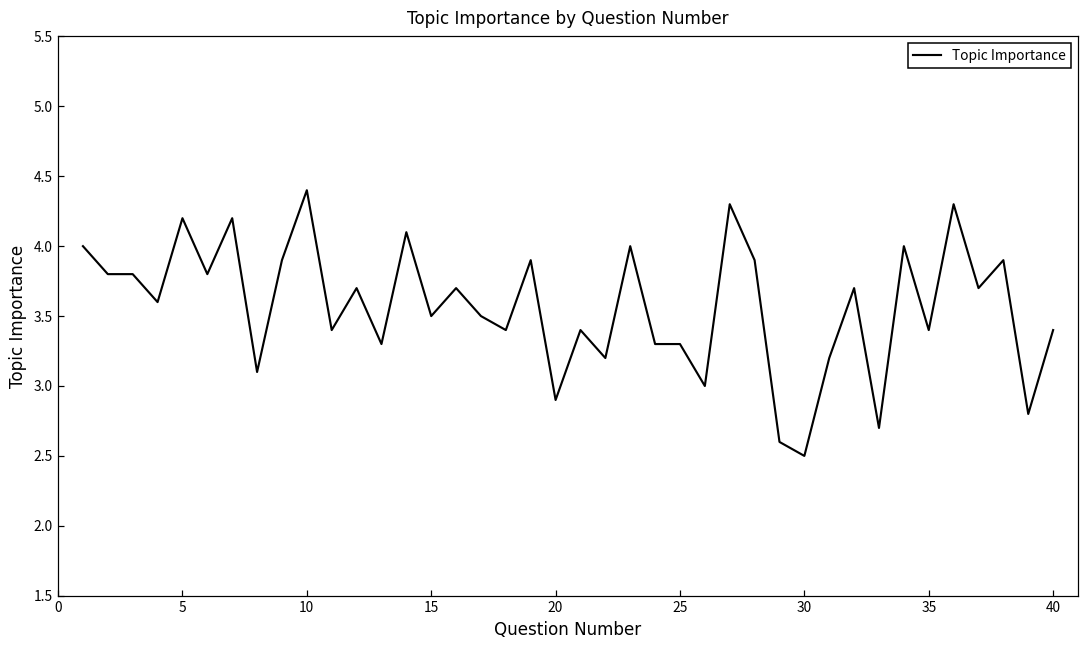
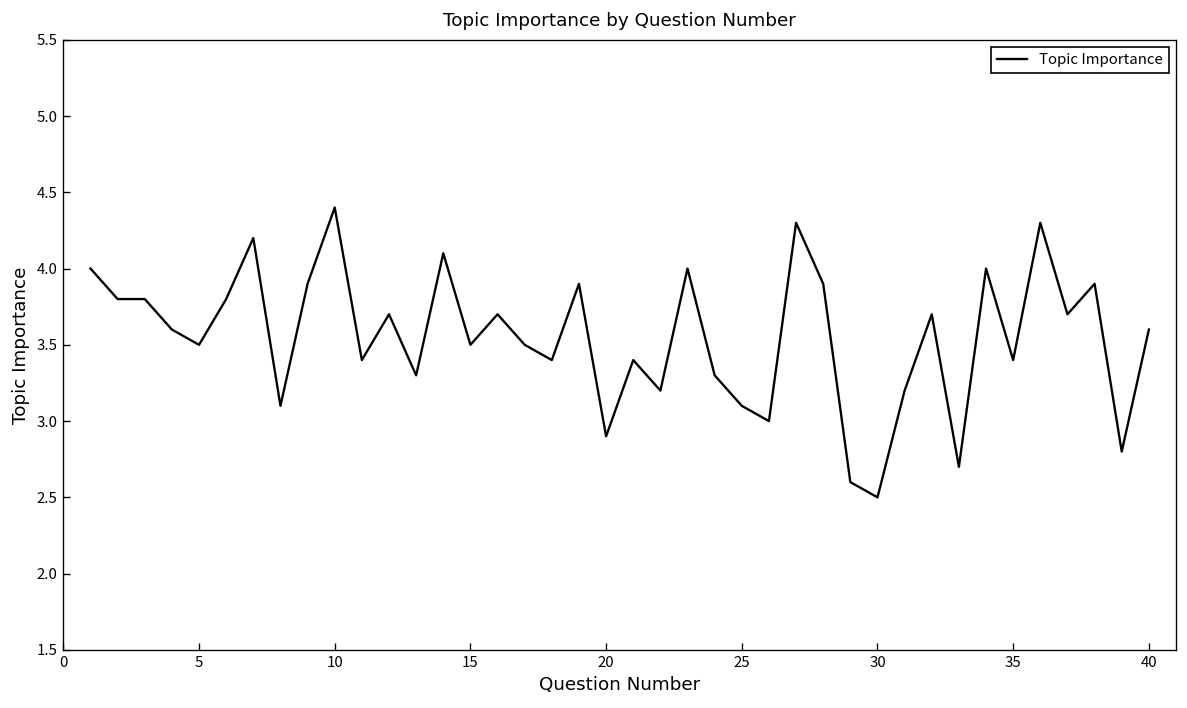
5: 4.2 -> 3.5
25: 3.3 -> 3.1
40: 3.4 -> 3.6
